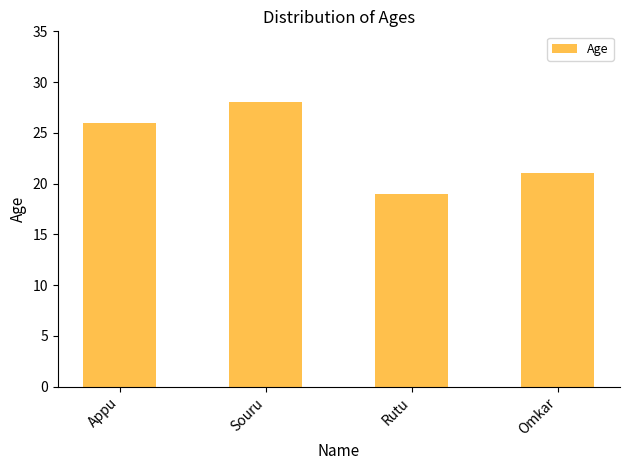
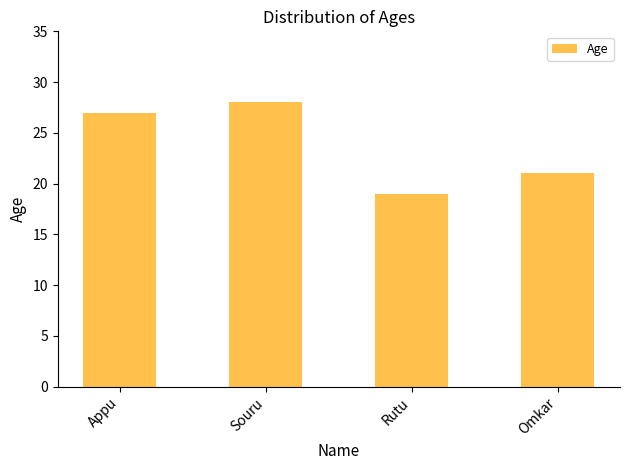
Appu: 26 -> 27
